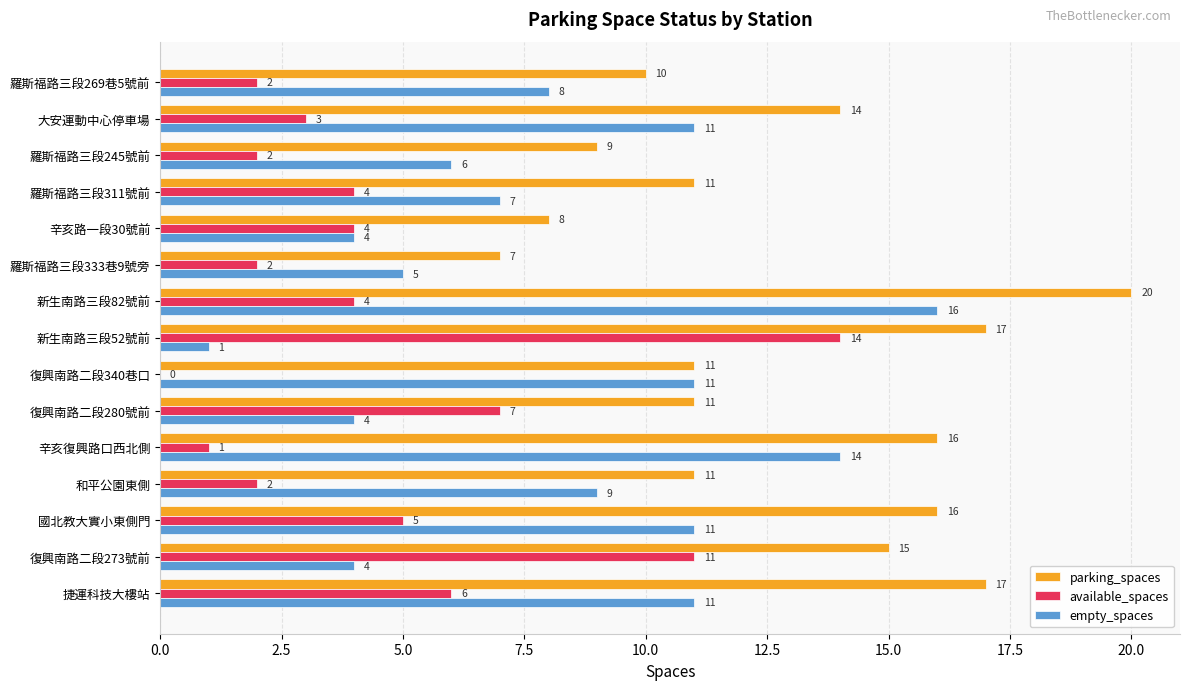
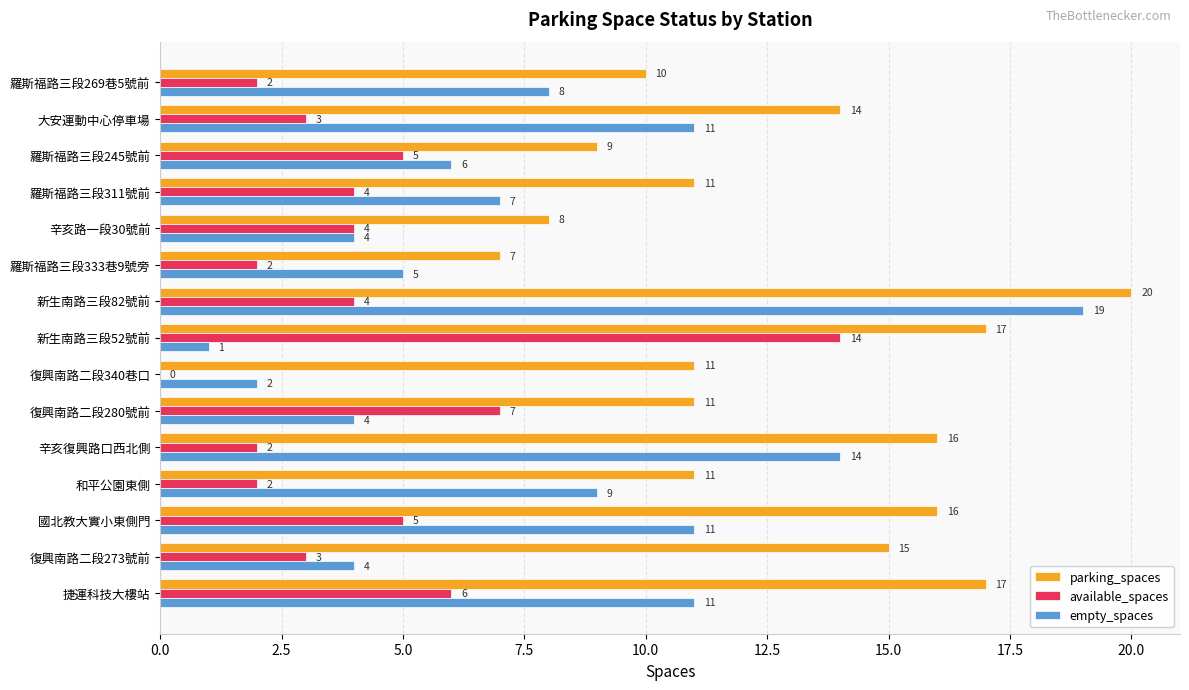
available_spaces, 羅斯福路三段245號前: 2 -> 5
empty_spaces, 新生南路三段82號前: 16 -> 19
empty_spaces, 復興南路二段340巷口: 11 -> 2
available_spaces, 辛亥復興路口西北側: 1 -> 2
available_spaces, 復興南路二段273號前: 11 -> 3
